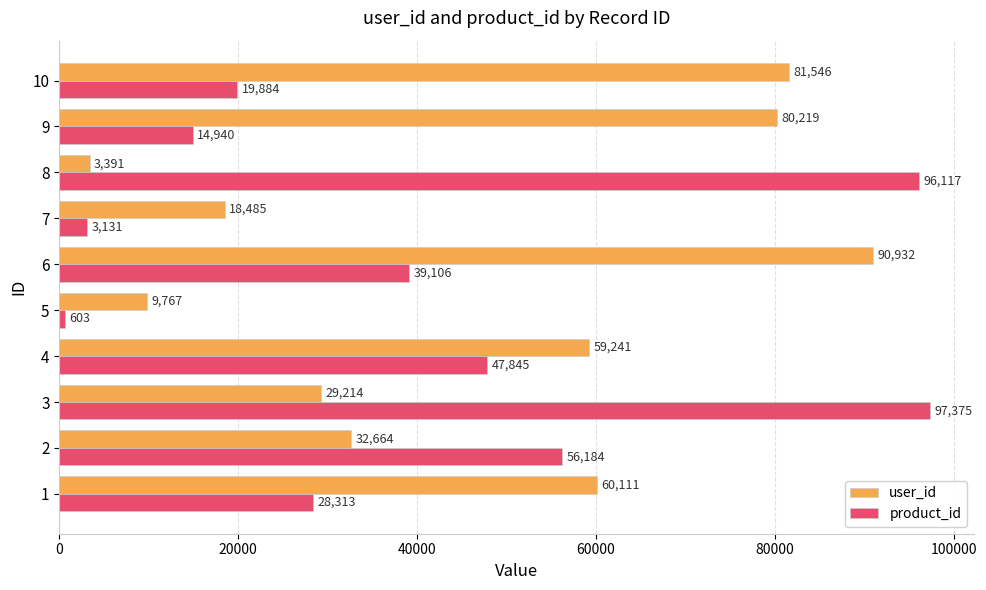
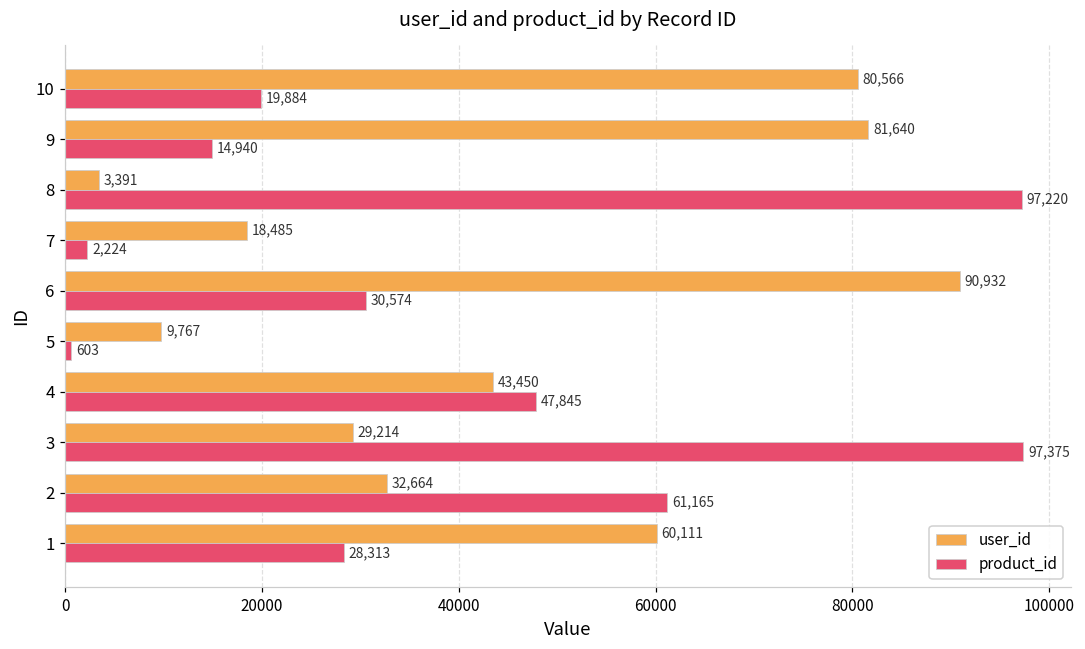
user_id, 10: 81,546 -> 80,566
user_id, 9: 80,219 -> 81,640
product_id, 8: 96,117 -> 97,220
product_id, 7: 3,131 -> 2,224
product_id, 6: 39,106 -> 30,574
user_id, 4: 59,241 -> 43,450
product_id, 2: 56,184 -> 61,165
